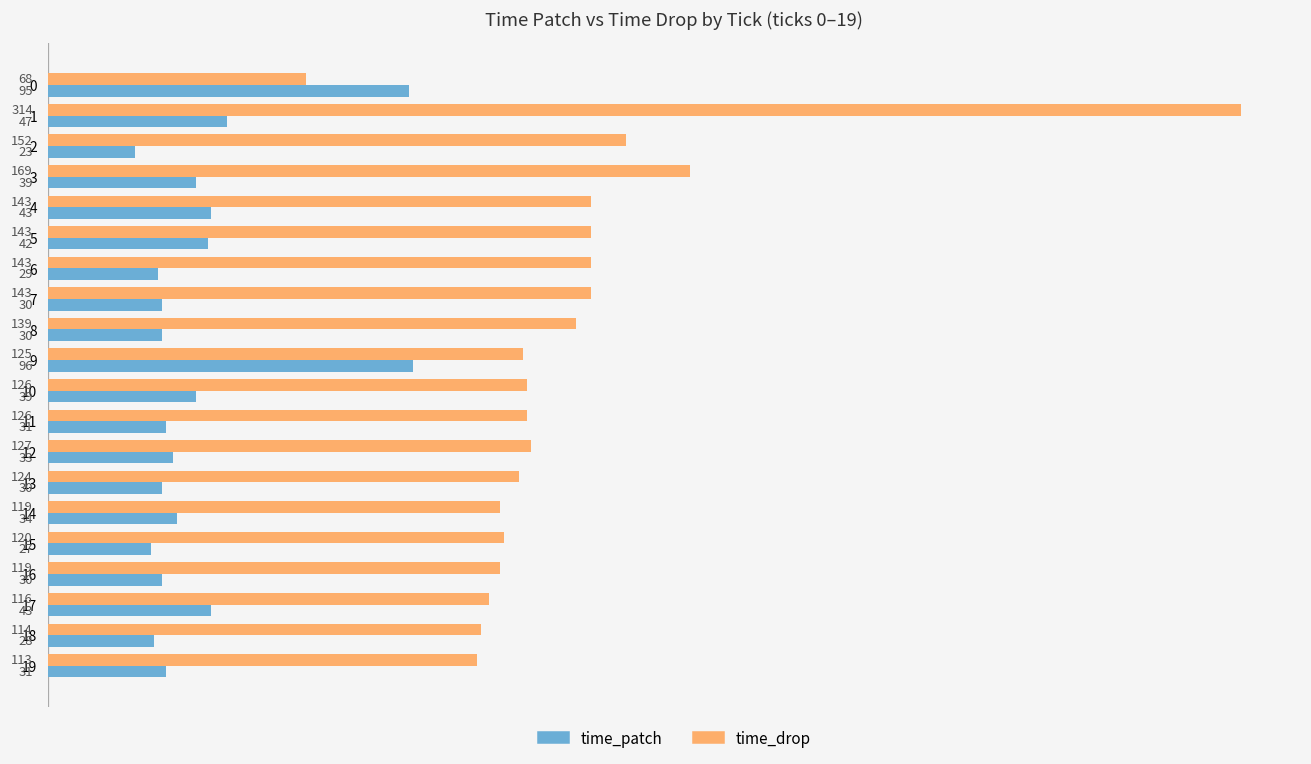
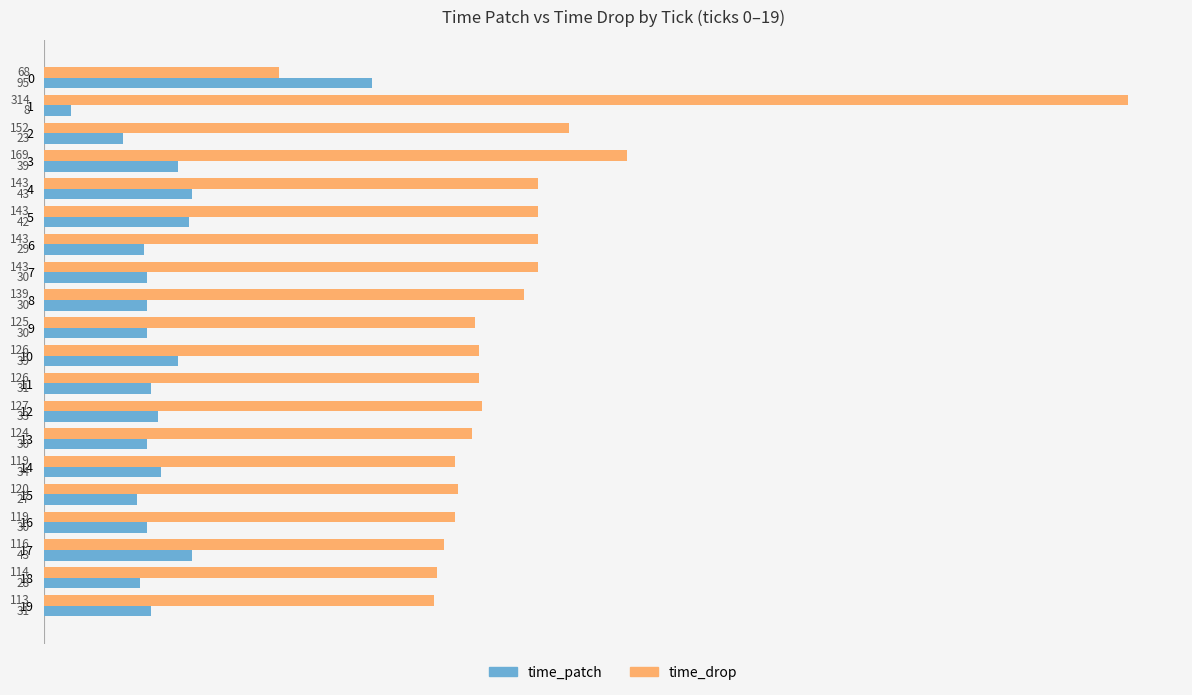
time_patch, 1: 47 -> 8
time_patch, 9: 96 -> 30
